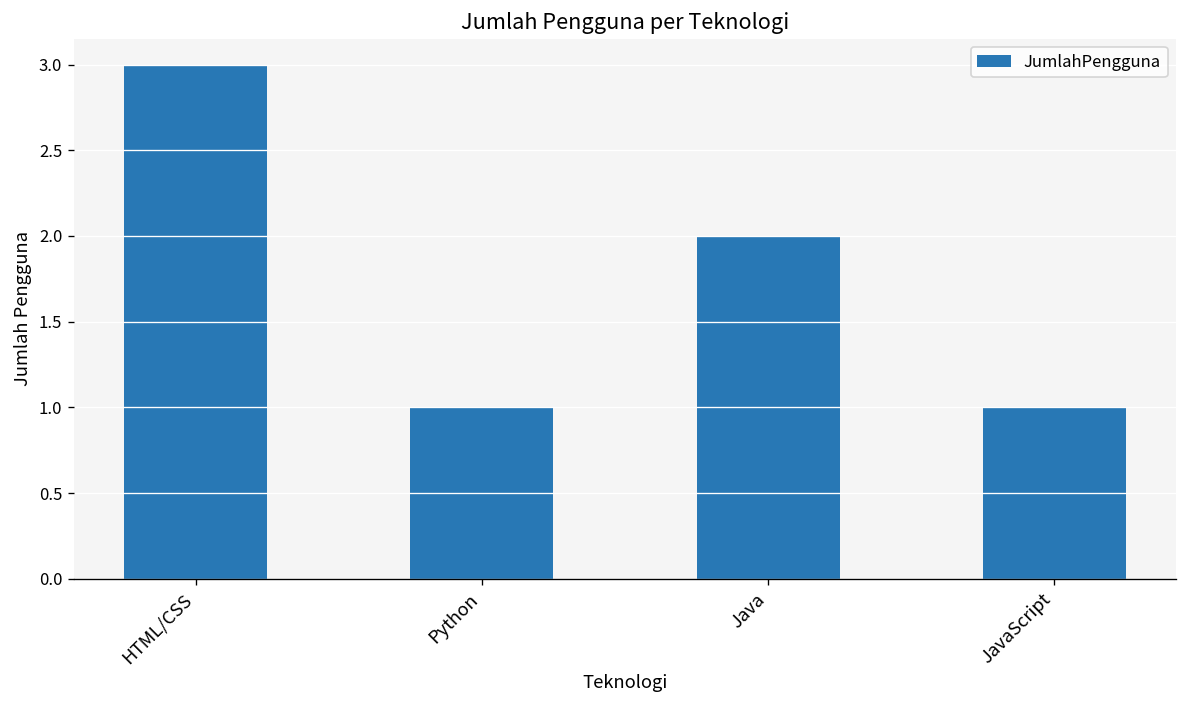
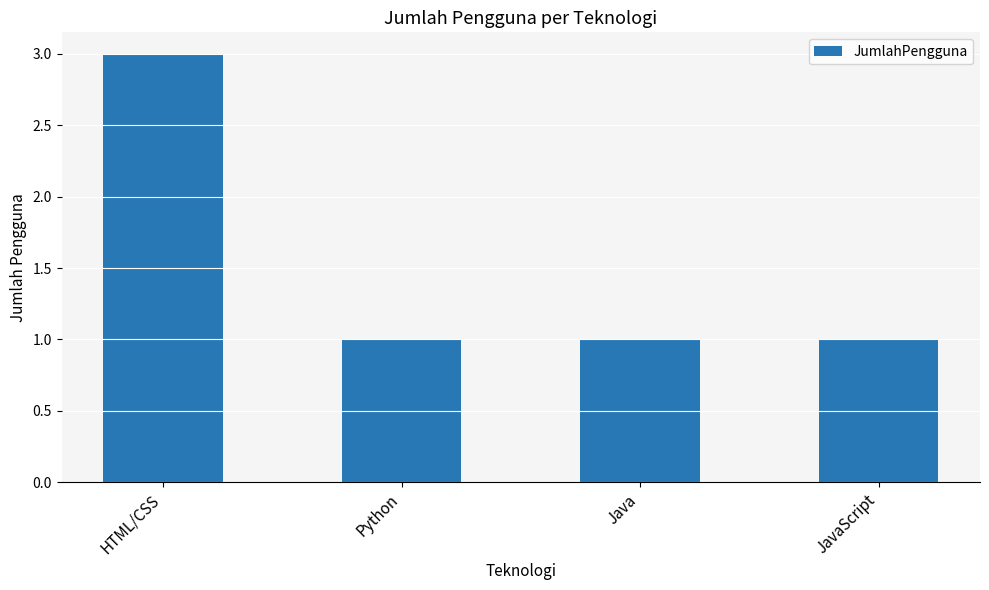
Java: 2 -> 1
